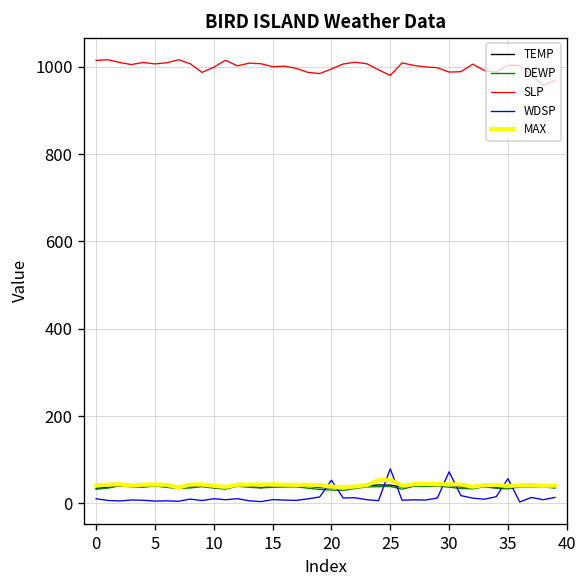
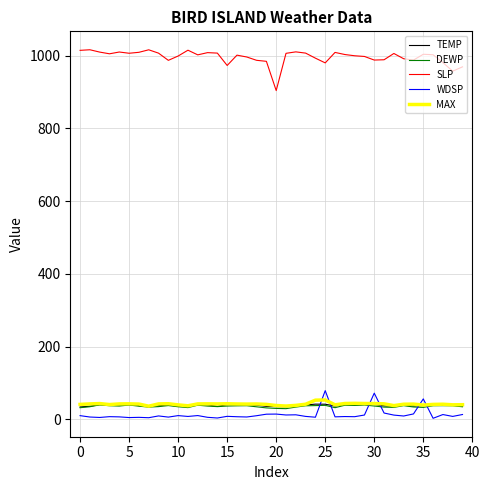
SLP, 15: 1000 -> 970
SLP, 20: 1000 -> 900
WDSP, 20: 50 -> 10
